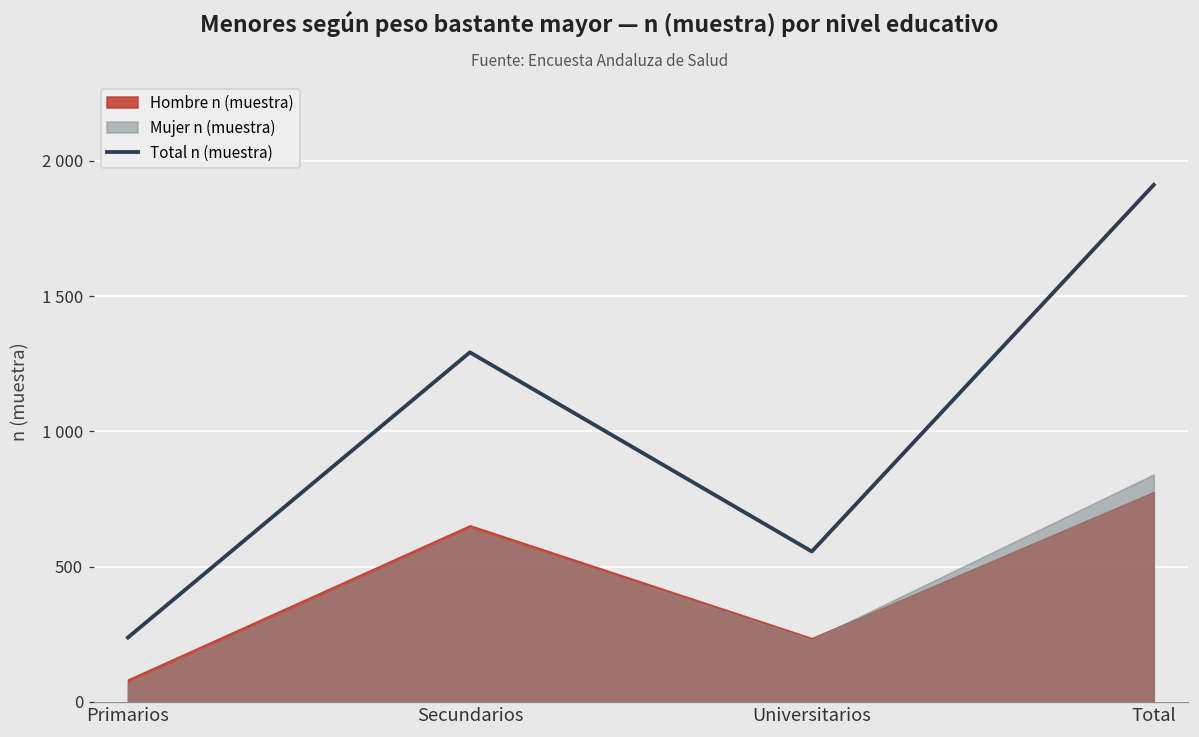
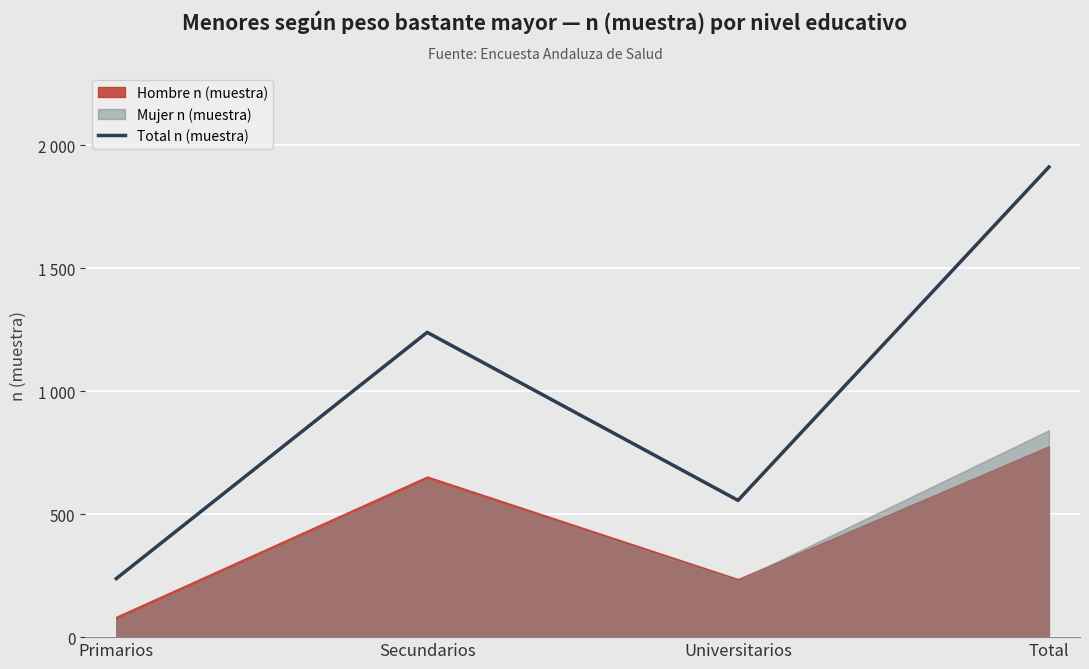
Total n (muestra), Secundarios: 1290 -> 1240
